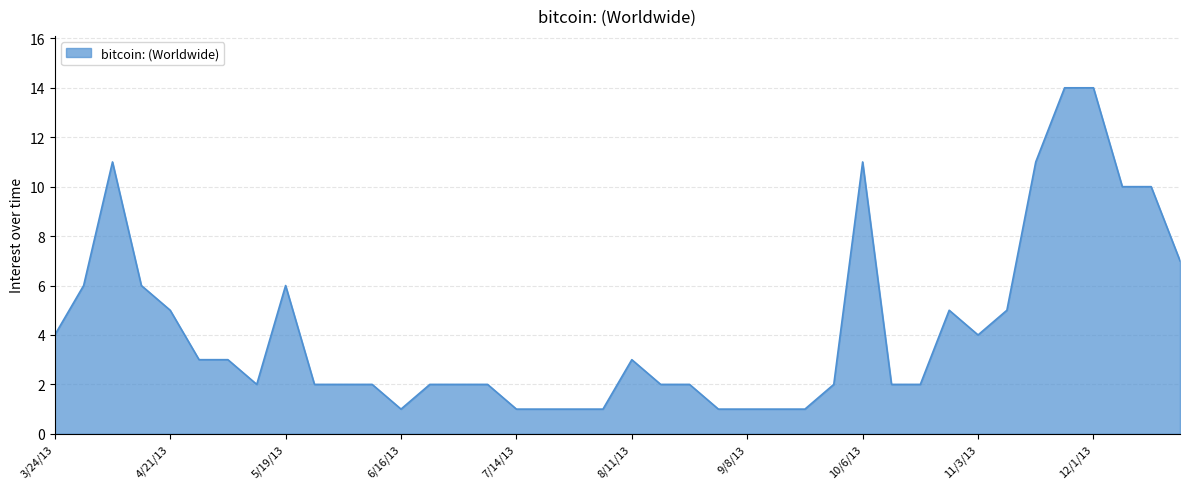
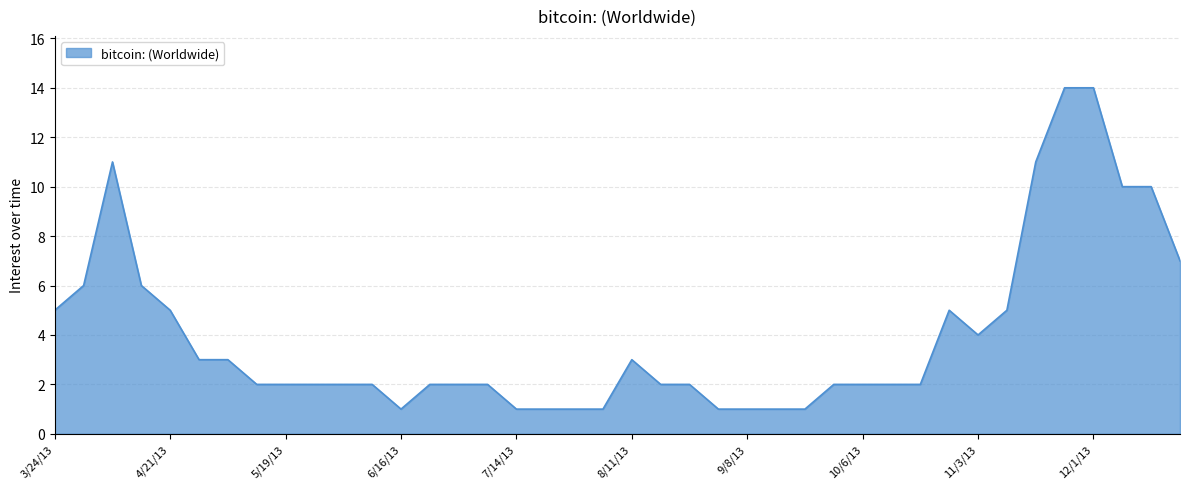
3/24/13: 4 -> 5
5/19/13: 6 -> 2
10/6/13: 11 -> 2
